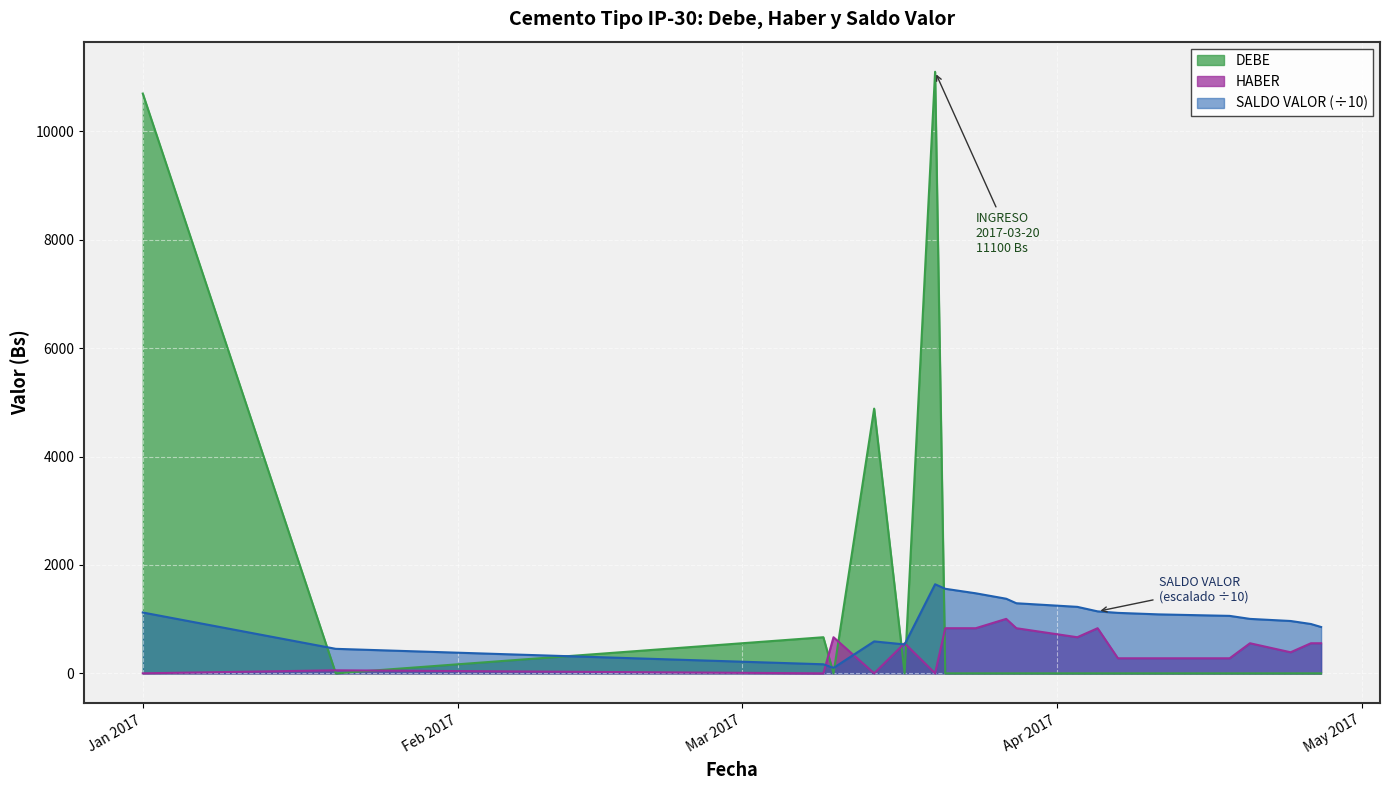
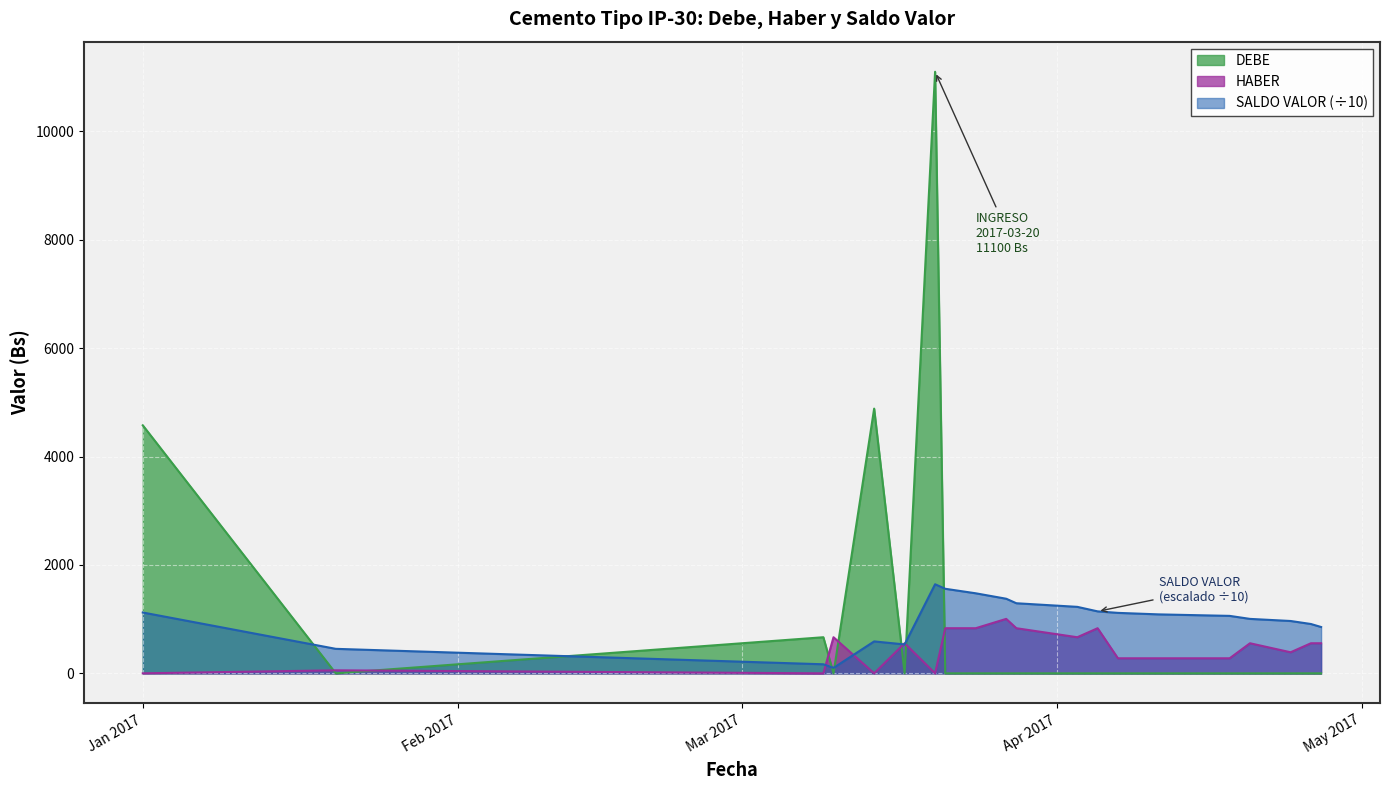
DEBE, Jan 2017: 10700 -> 4600
